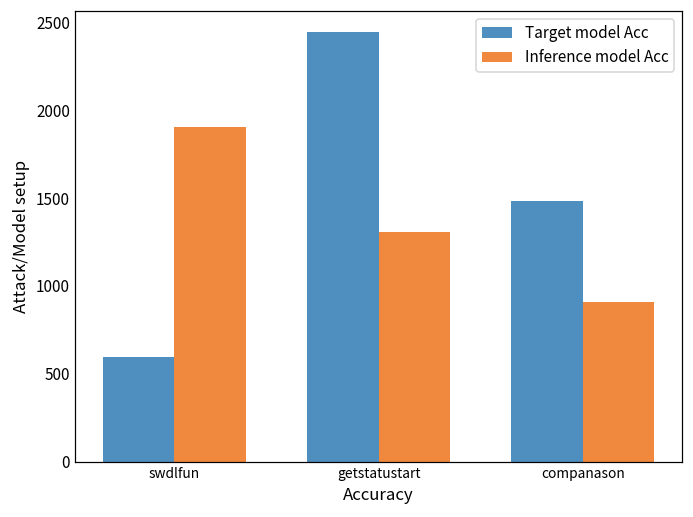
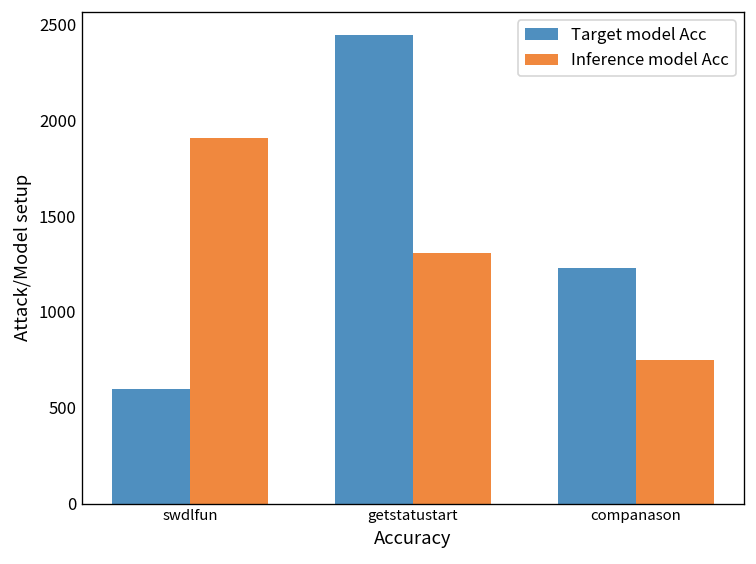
Target model Acc, companason: 1480 -> 1230
Inference model Acc, companason: 910 -> 750
